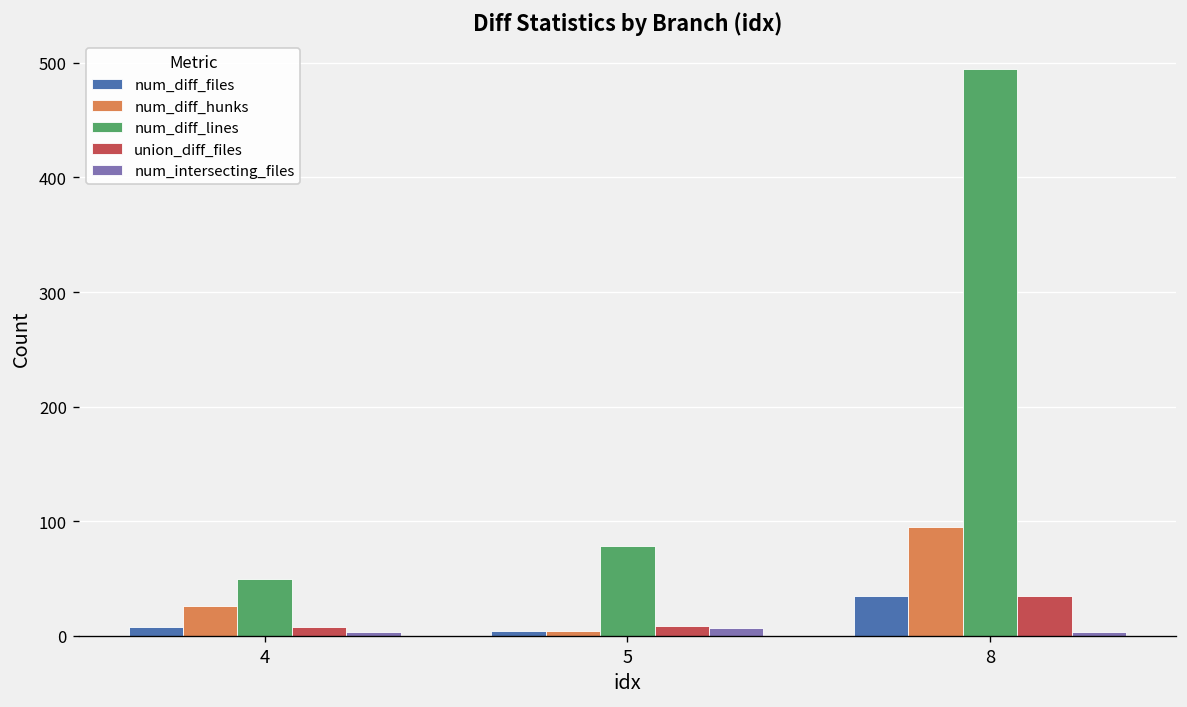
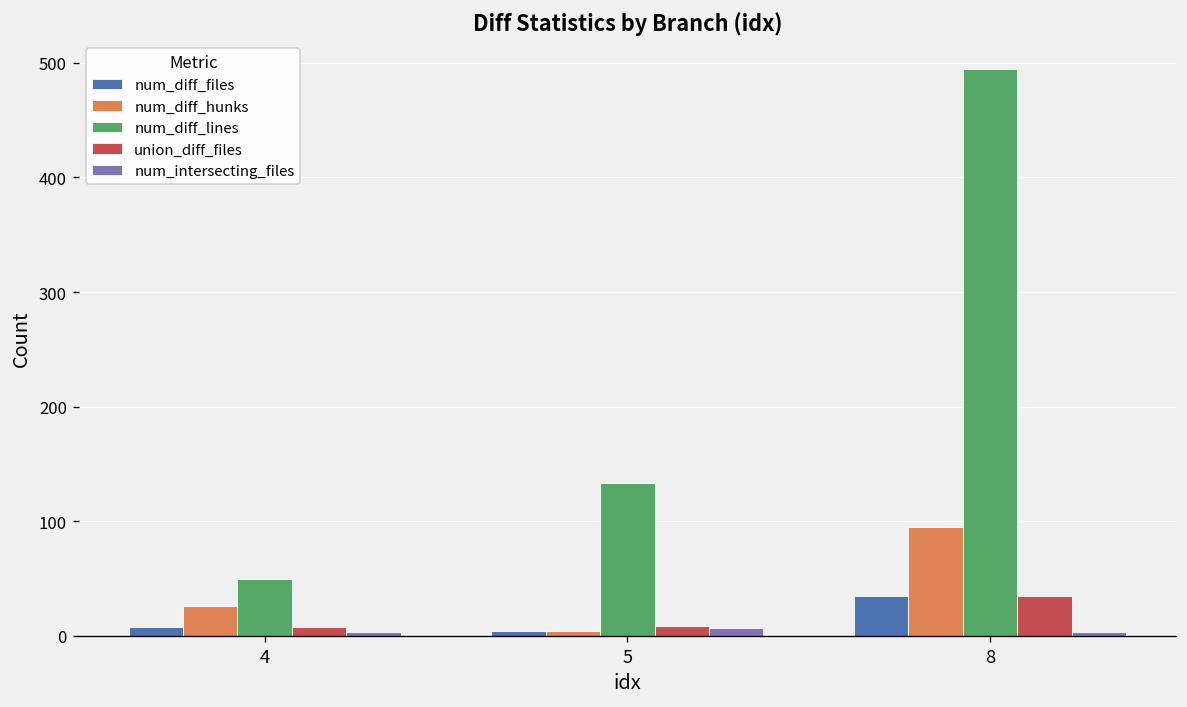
num_diff_lines, 5: 80 -> 130
